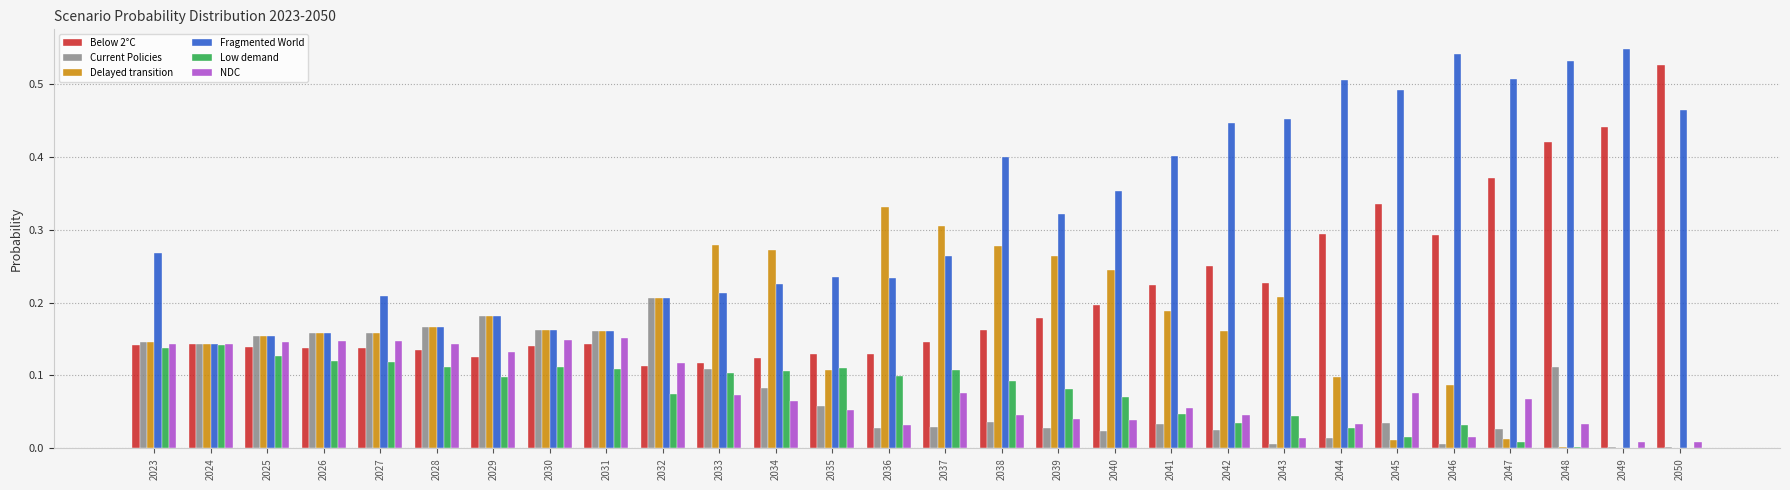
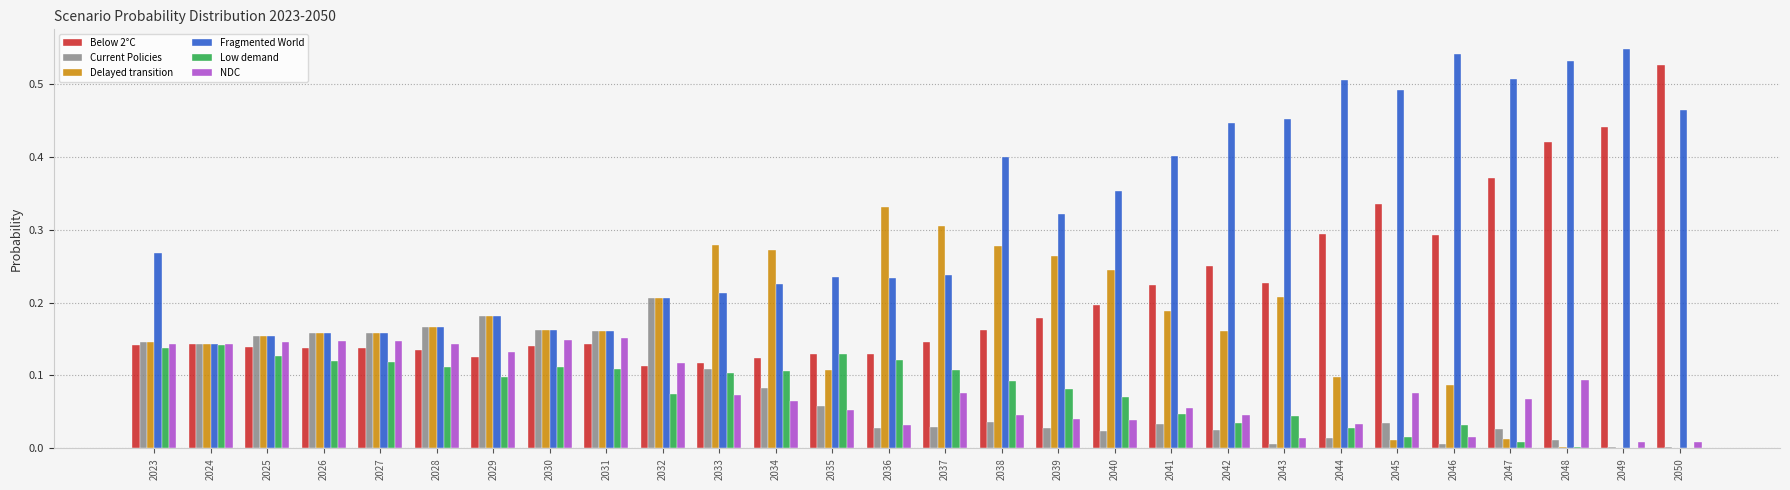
Fragmented World, 2027: 0.21 -> 0.16
Low demand, 2035: 0.11 -> 0.13
Low demand, 2036: 0.10 -> 0.12
Fragmented World, 2037: 0.26 -> 0.24
Current Policies, 2048: 0.11 -> 0.01
NDC, 2048: 0.03 -> 0.09
